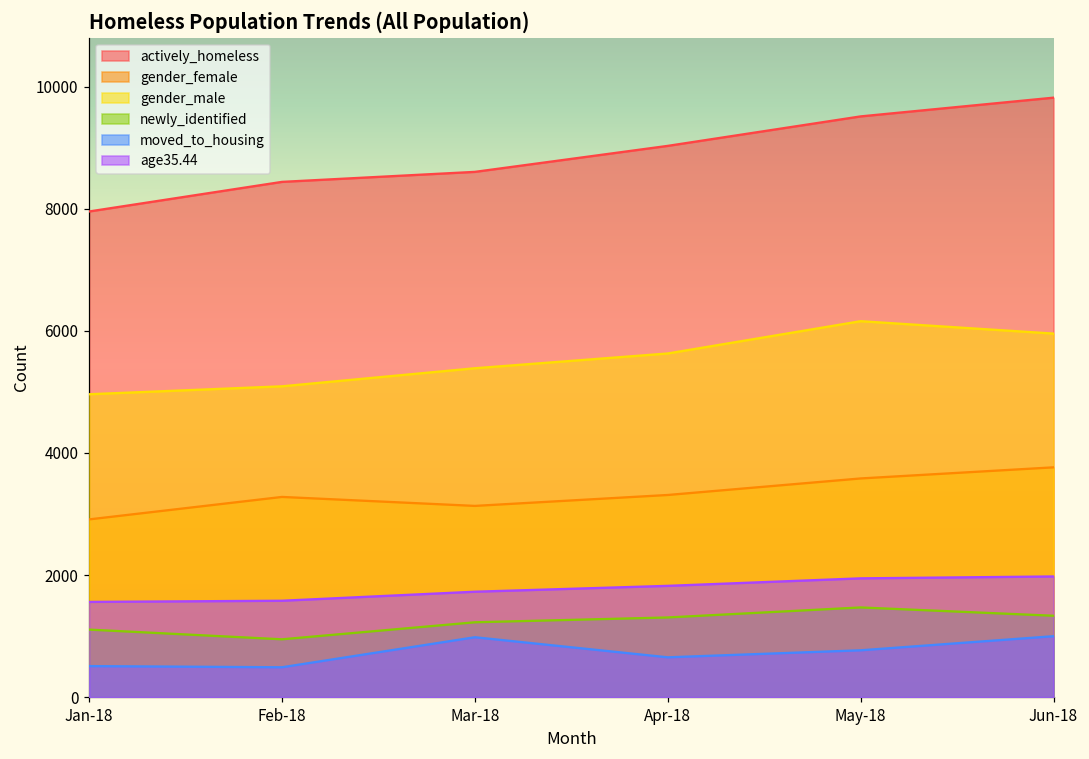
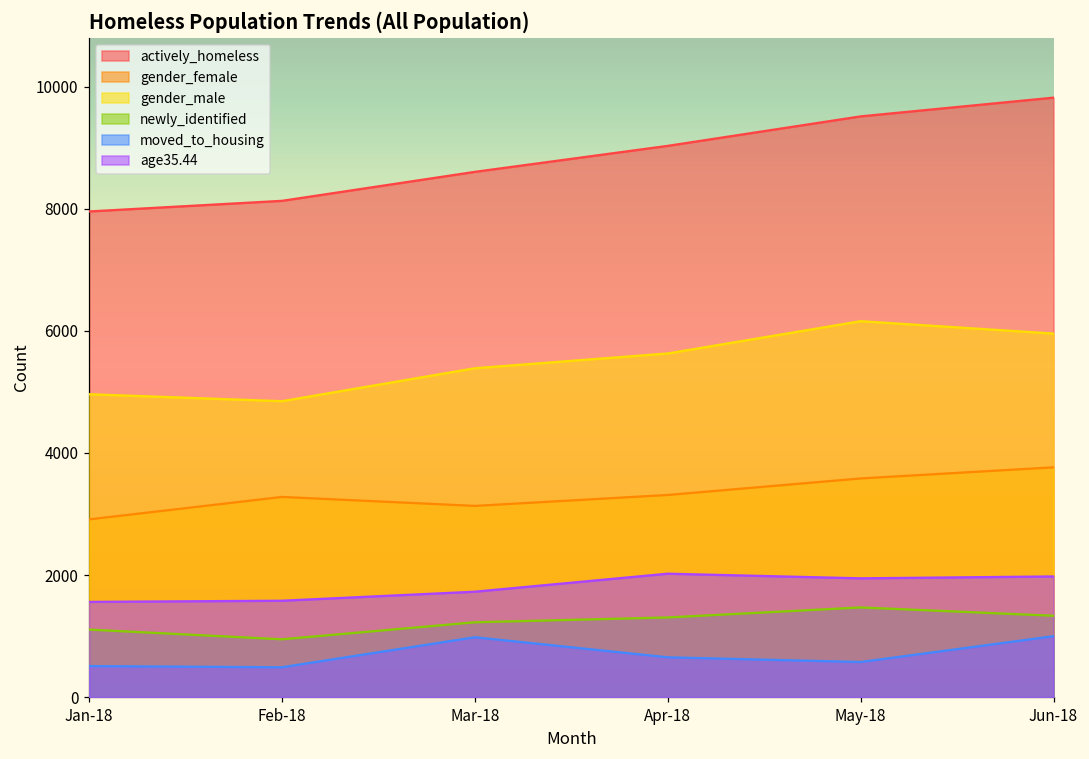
actively_homeless, Feb-18: 8400 -> 8100
gender_male, Feb-18: 5100 -> 4800
age35.44, Apr-18: 1800 -> 2000
moved_to_housing, May-18: 800 -> 600
